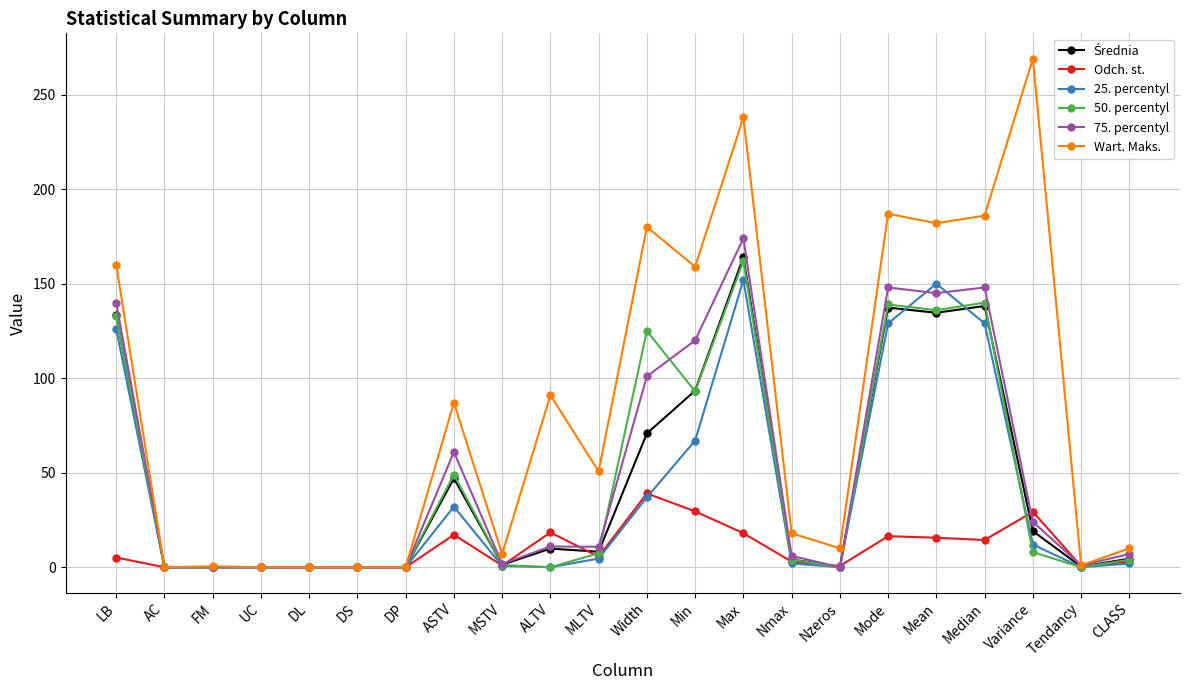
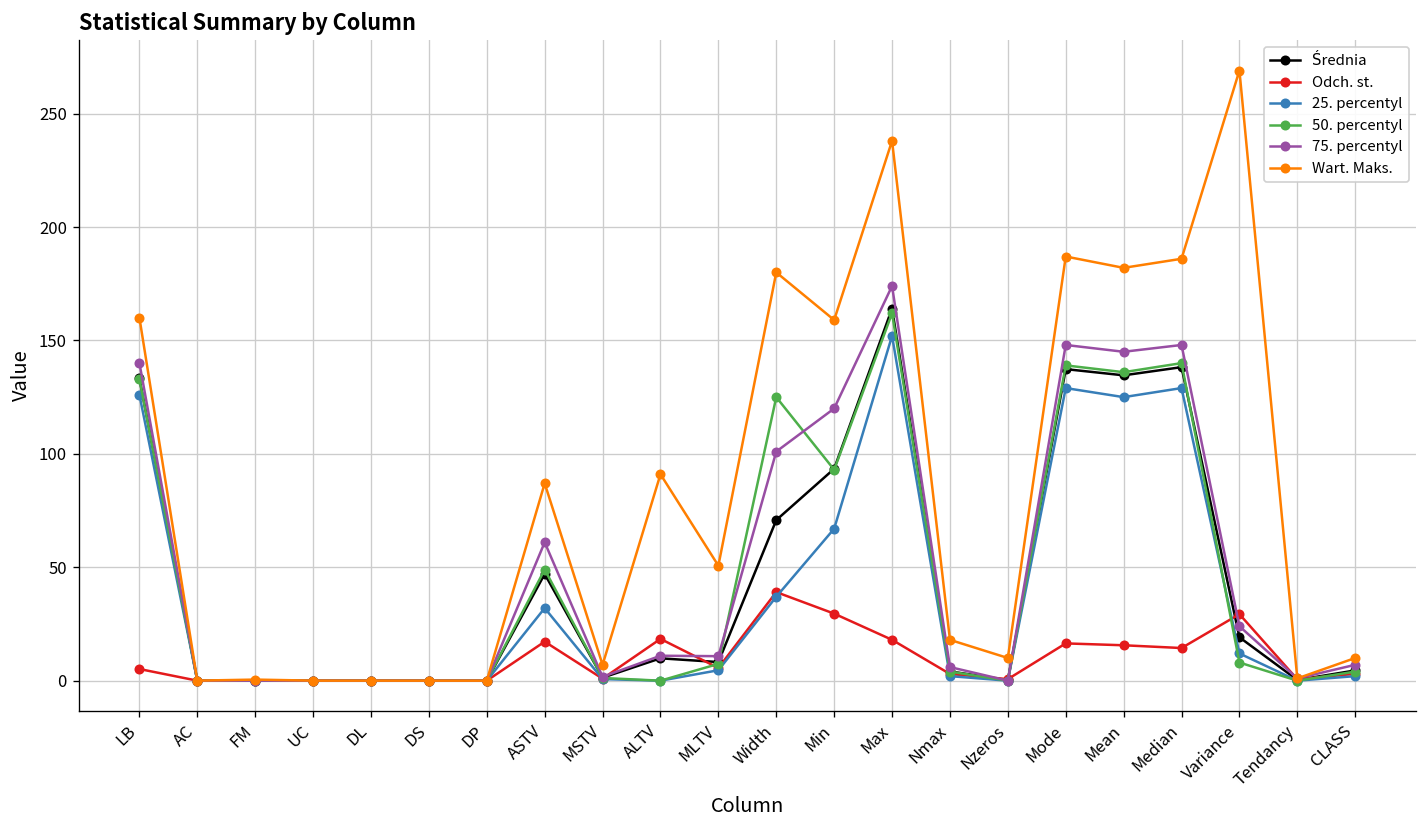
25. percentyl, Mean: 150 -> 125
